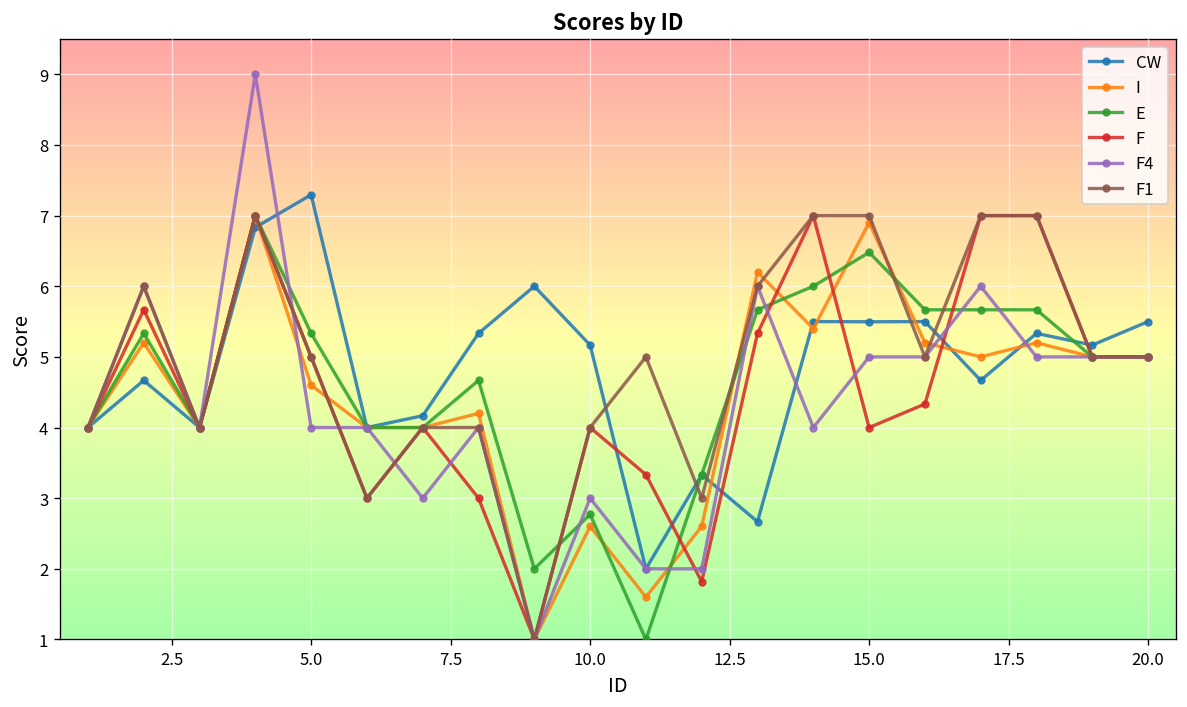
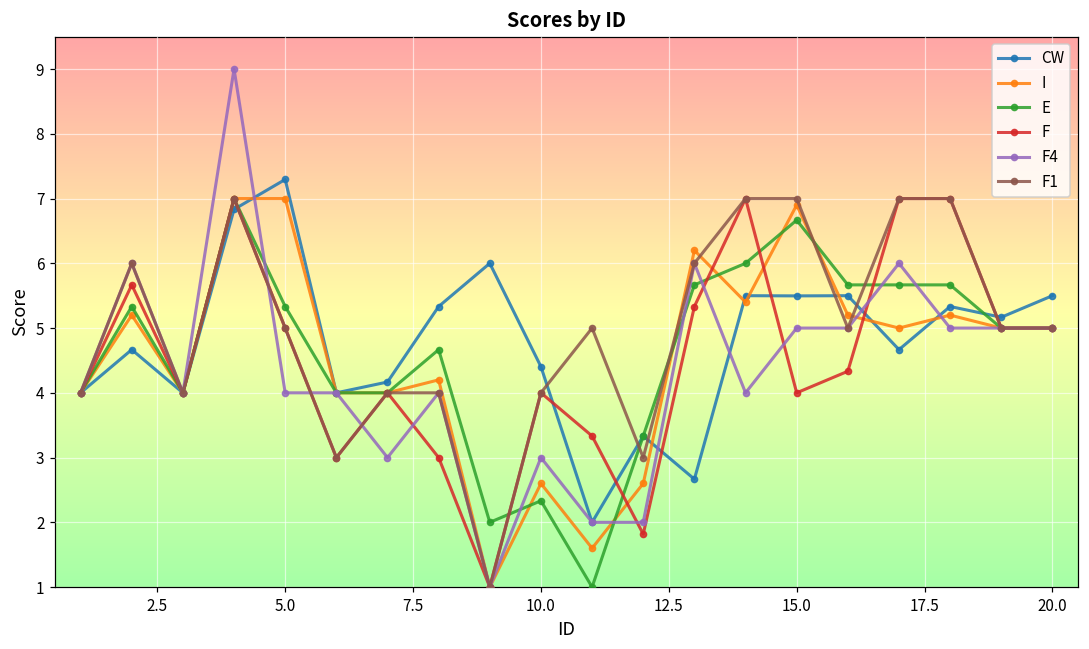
I, 5.0: 4.6 -> 7.0
CW, 10.0: 5.2 -> 4.4
E, 10.0: 2.8 -> 2.3
E, 15.0: 6.5 -> 6.7
